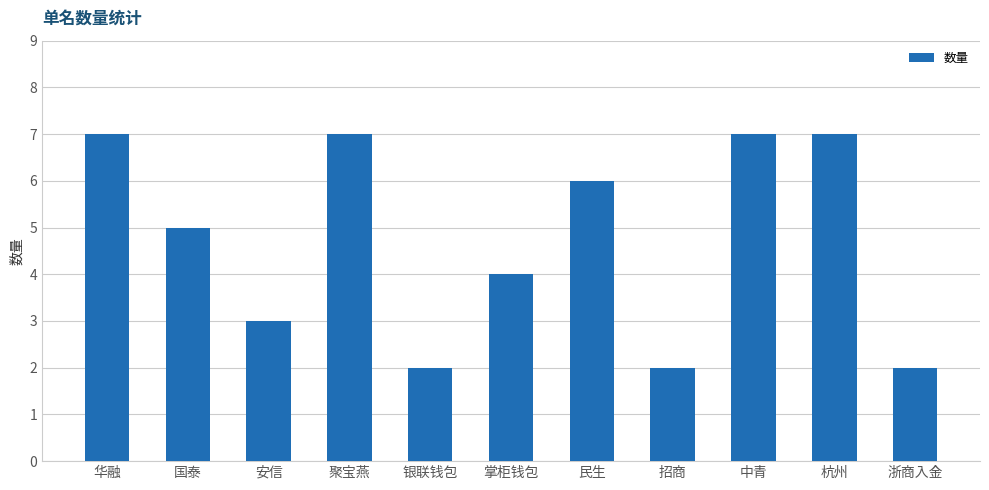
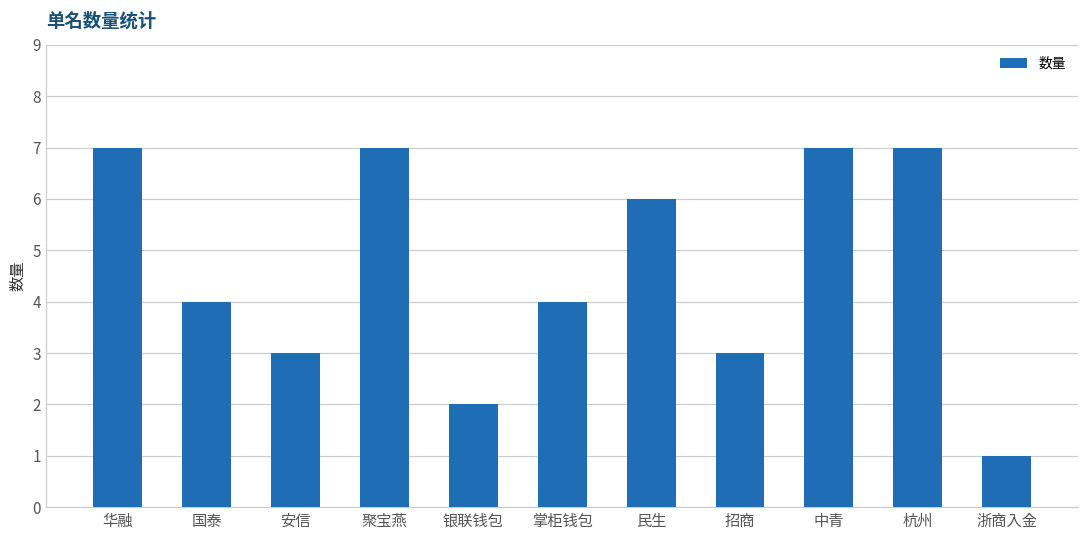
国泰: 5 -> 4
招商: 2 -> 3
浙商入金: 2 -> 1
